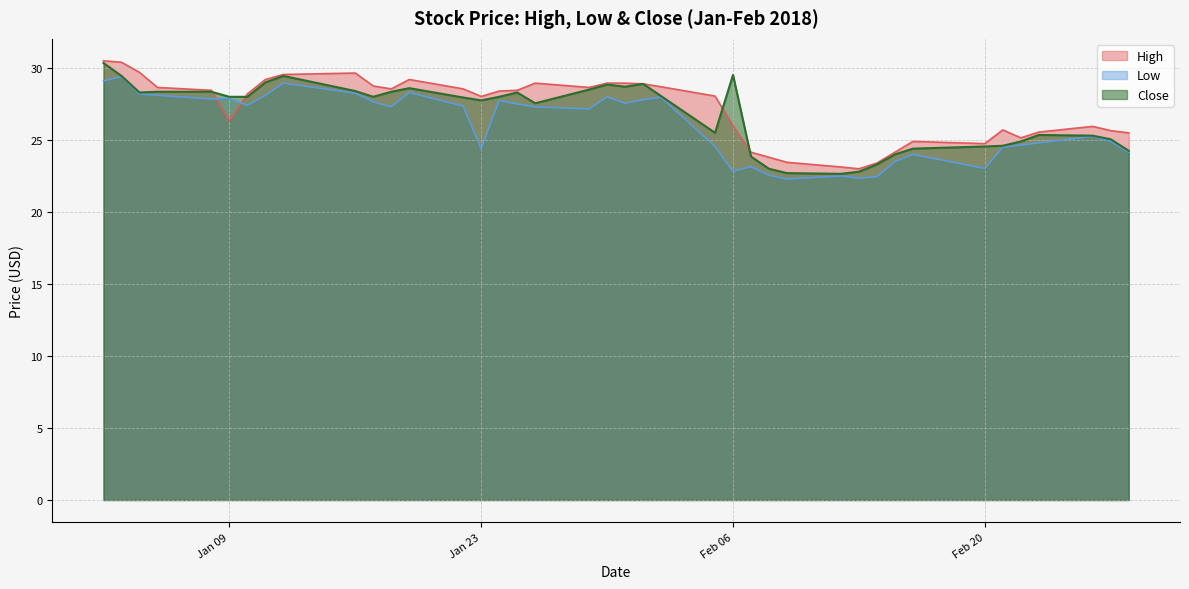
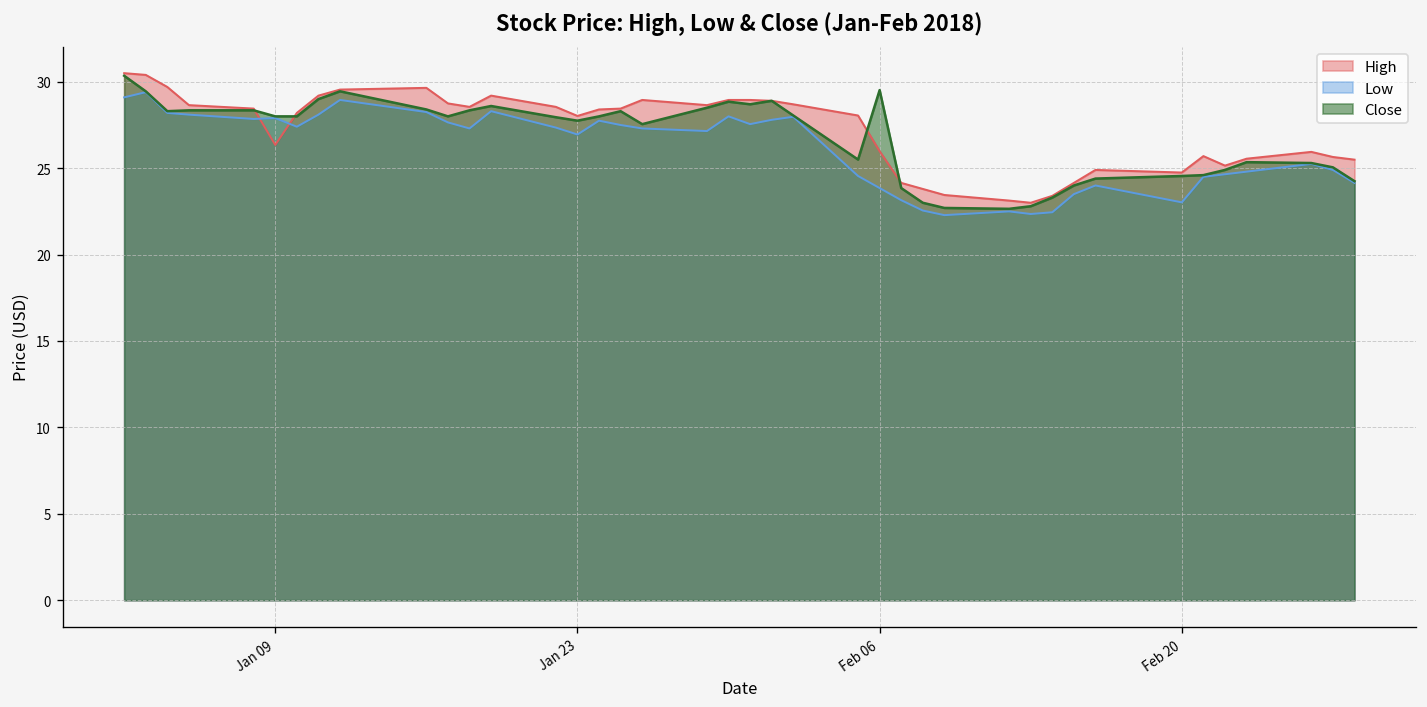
Low, Jan 23: 24.4 -> 27.0
Low, Feb 06: 22.8 -> 23.9
